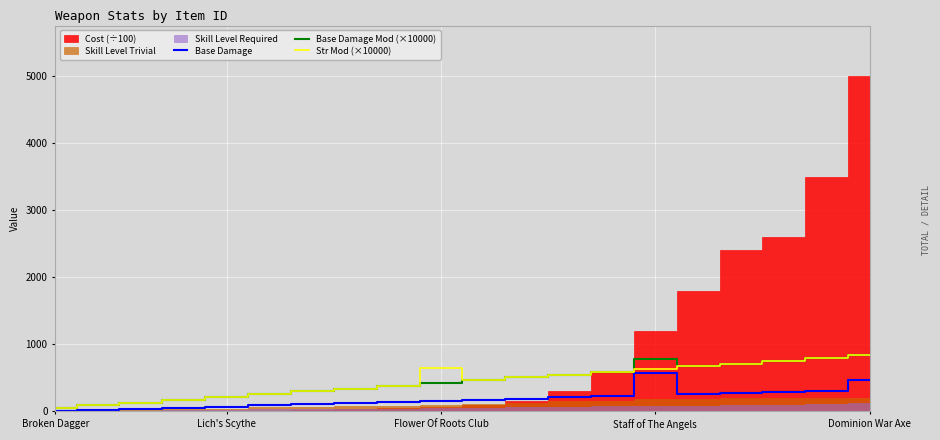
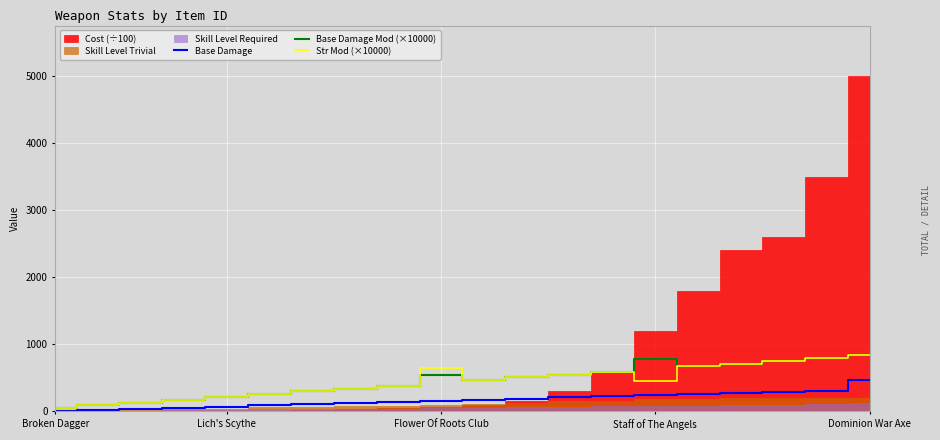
Base Damage Mod (×10000), Flower Of Roots Club: 400 -> 500
Base Damage, Staff of The Angels: 600 -> 200
Str Mod (×10000), Staff of The Angels: 600 -> 500
